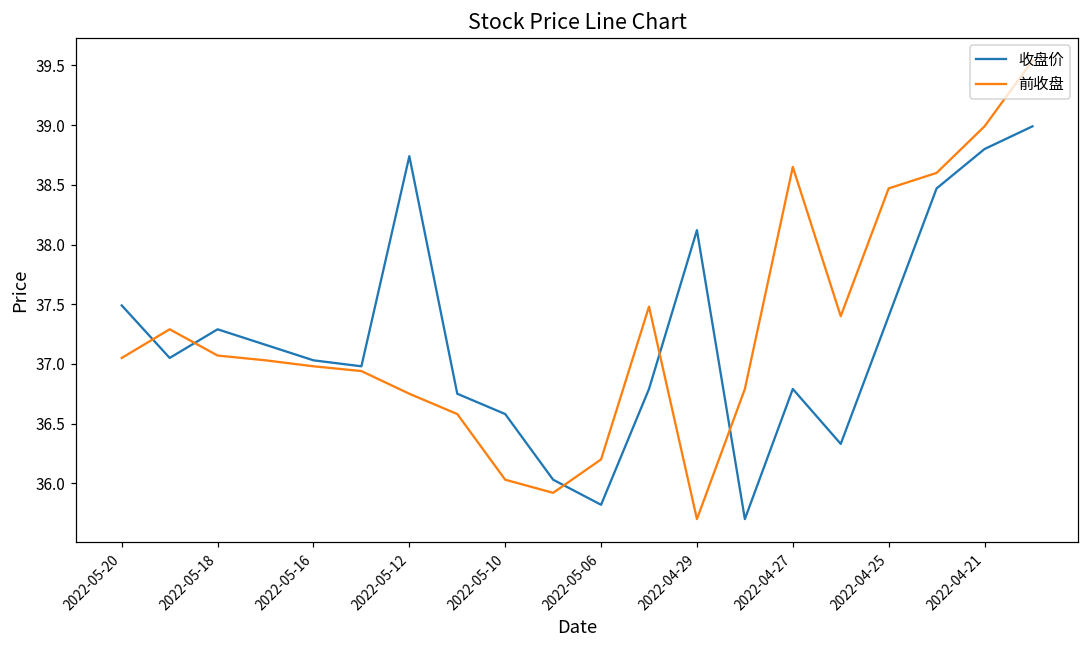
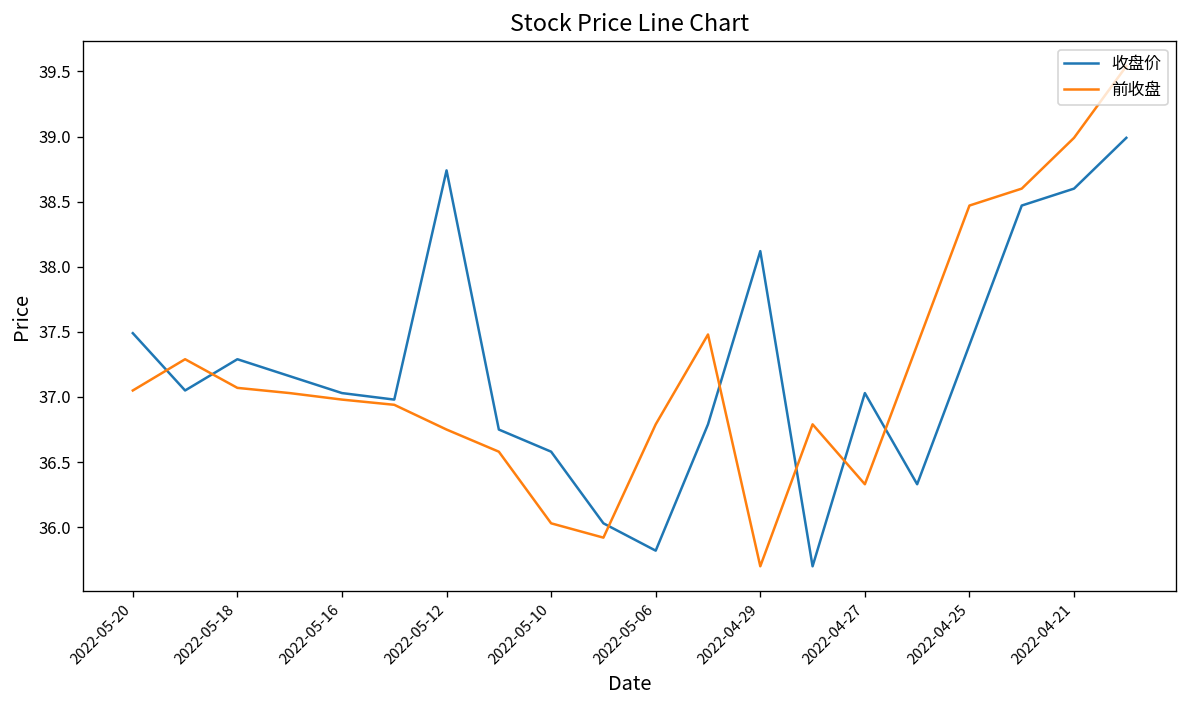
前收盘, 2022-05-06: 36.20 -> 36.79
收盘价, 2022-04-27: 36.79 -> 37.03
前收盘, 2022-04-27: 38.65 -> 36.33
收盘价, 2022-04-21: 38.8 -> 38.6
